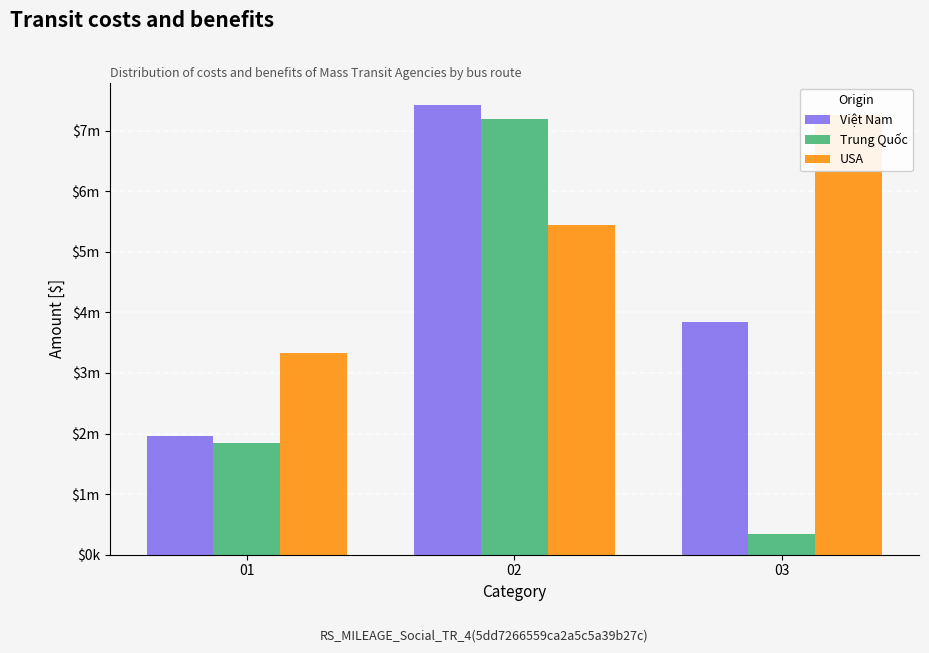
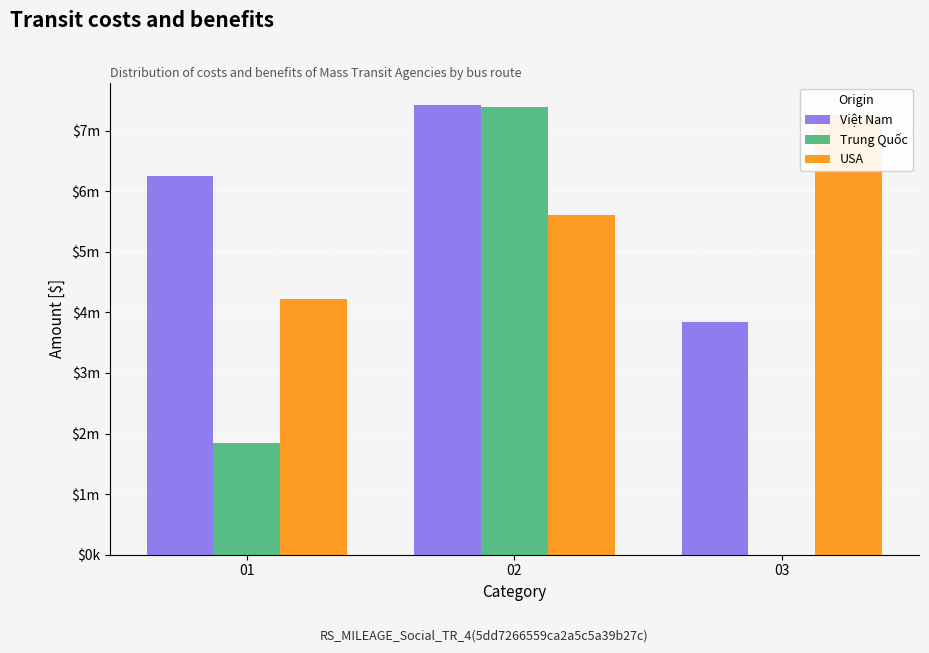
Việt Nam, 01: $2.0m -> $6.2m
USA, 01: $3.3m -> $4.2m
Trung Quốc, 02: $7.2m -> $7.4m
USA, 02: $5.4m -> $5.6m
Trung Quốc, 03: $0.3m -> $0.0m
